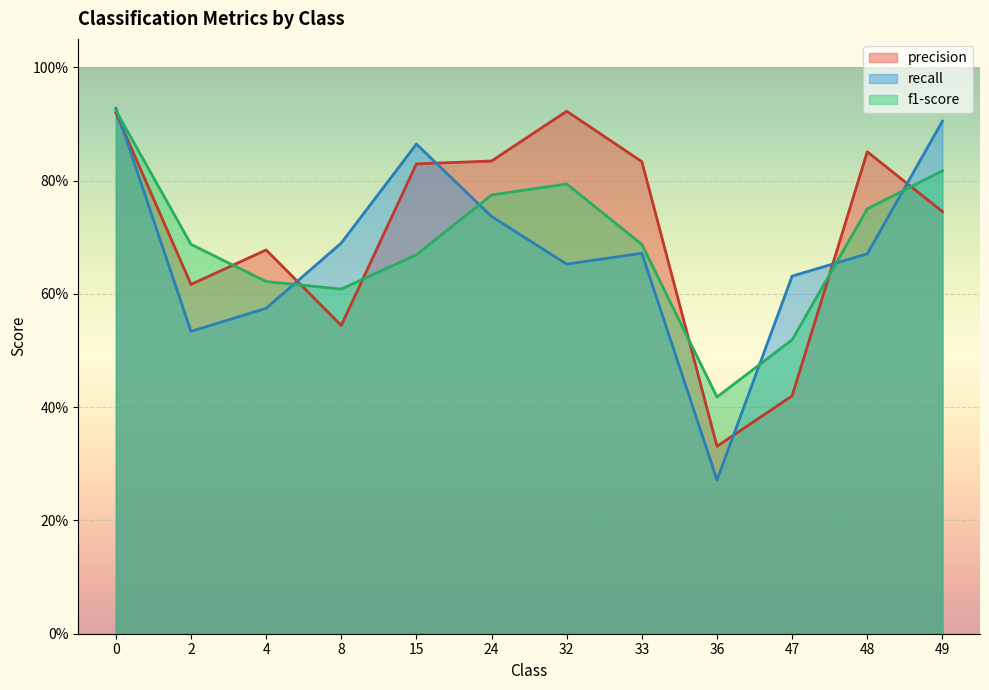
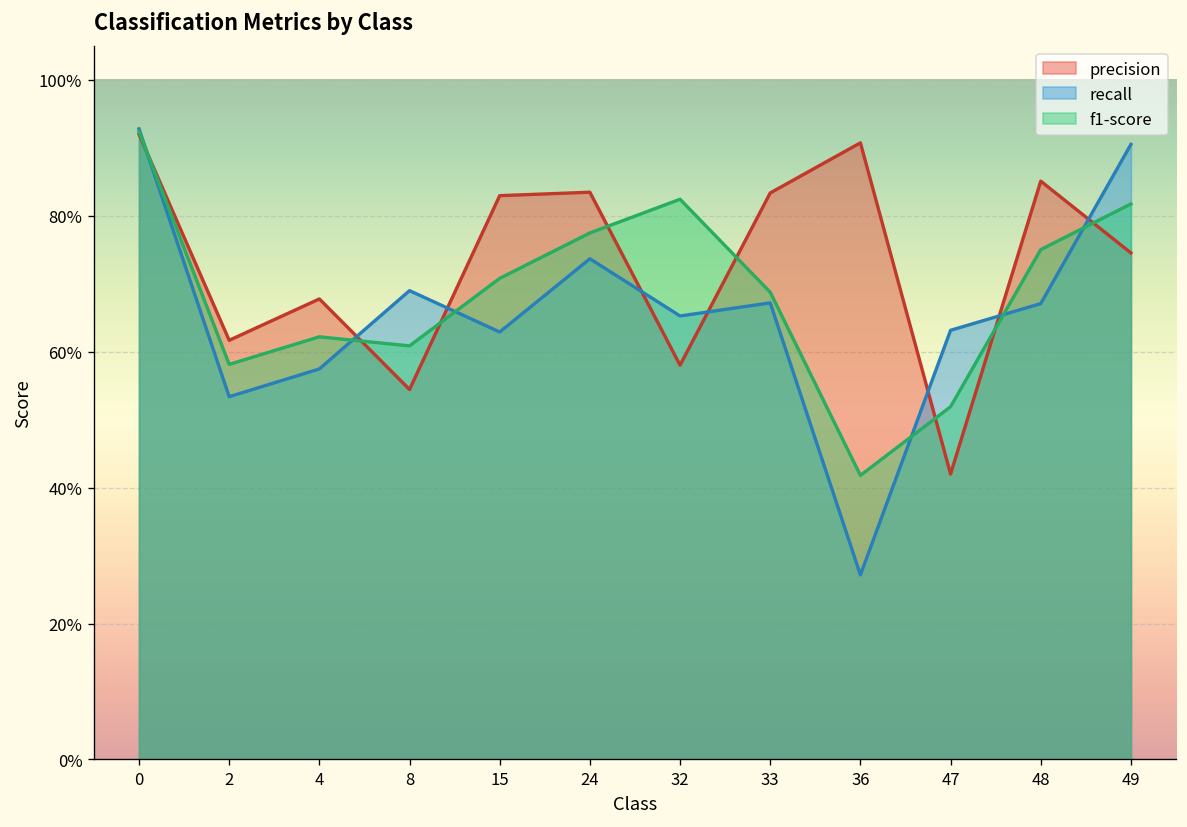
f1-score, 2: 69% -> 58%
recall, 15: 86% -> 63%
f1-score, 15: 67% -> 71%
precision, 32: 92% -> 58%
f1-score, 32: 79% -> 82%
precision, 36: 33% -> 91%
